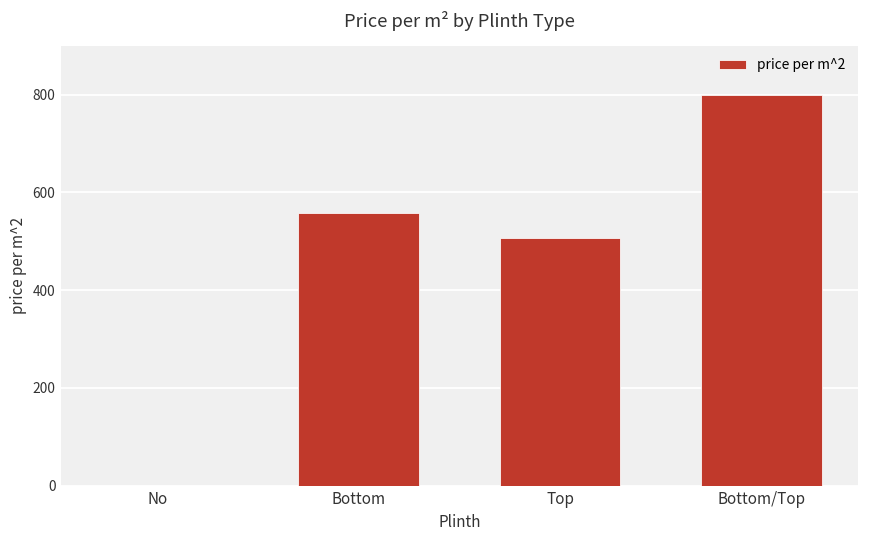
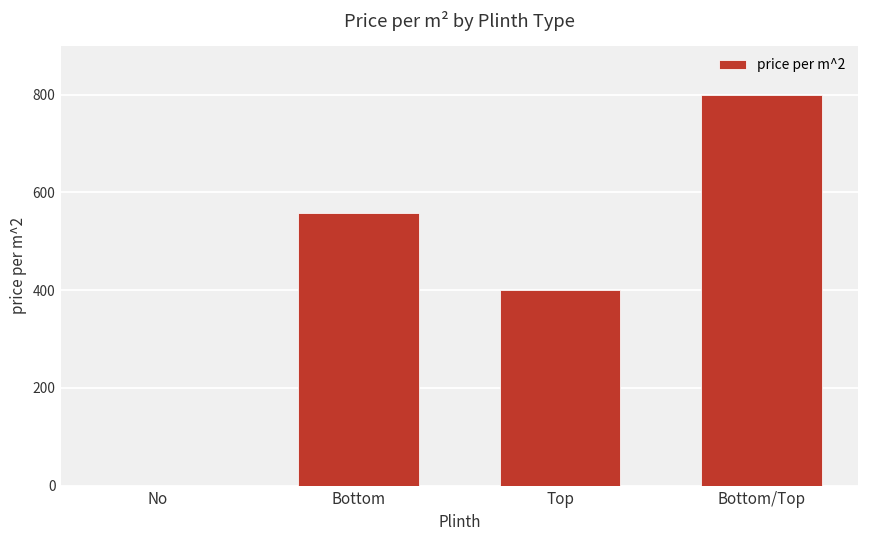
Top: 510 -> 400
